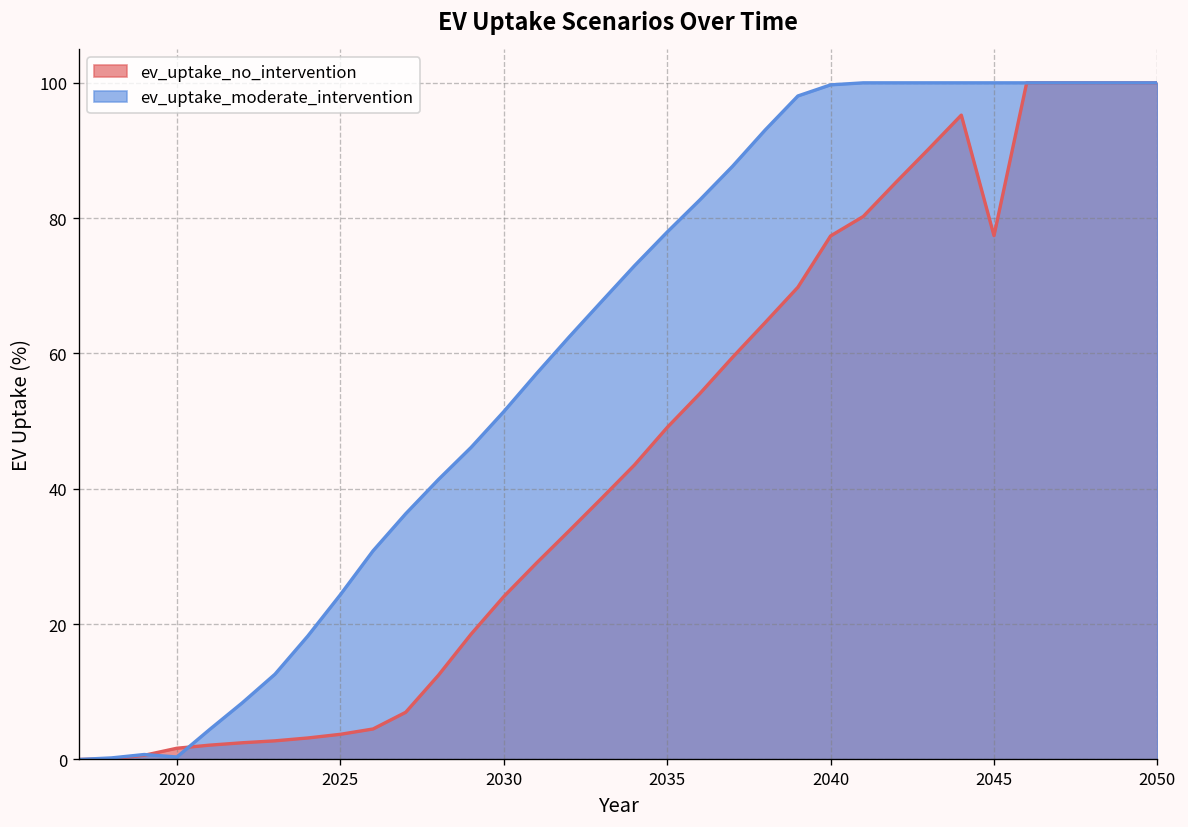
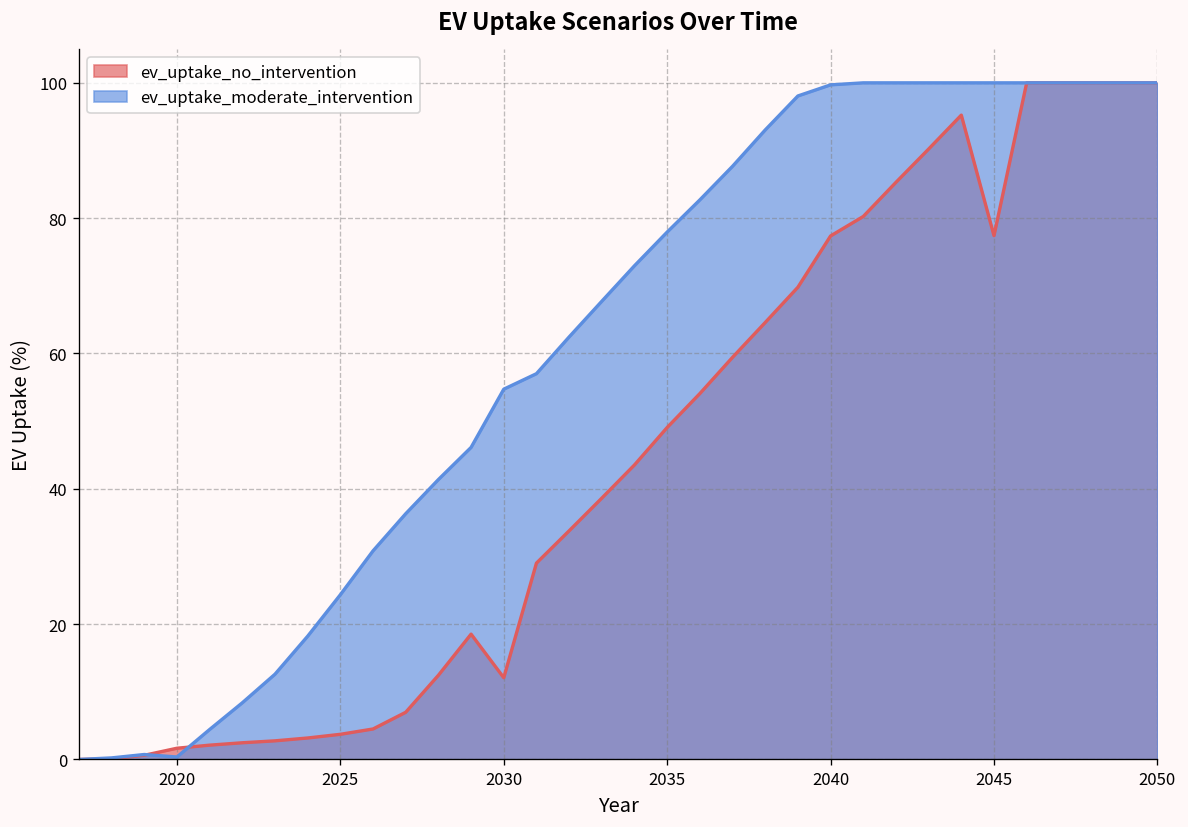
ev_uptake_no_intervention, 2030: 24 -> 12
ev_uptake_moderate_intervention, 2030: 51 -> 55
